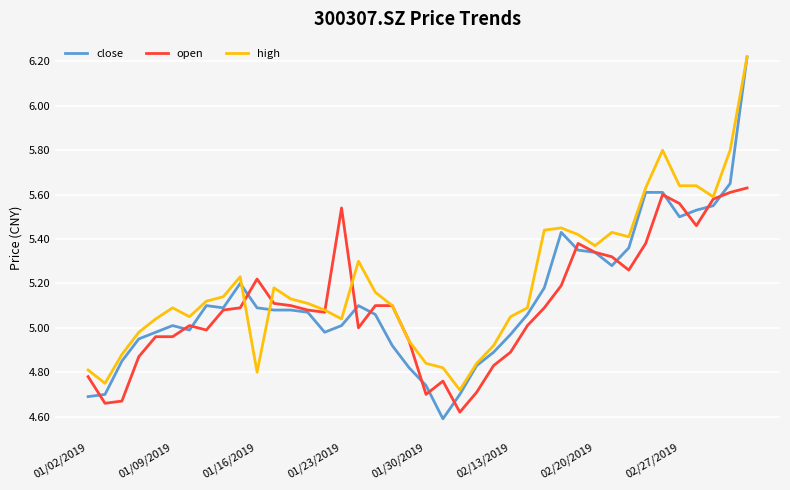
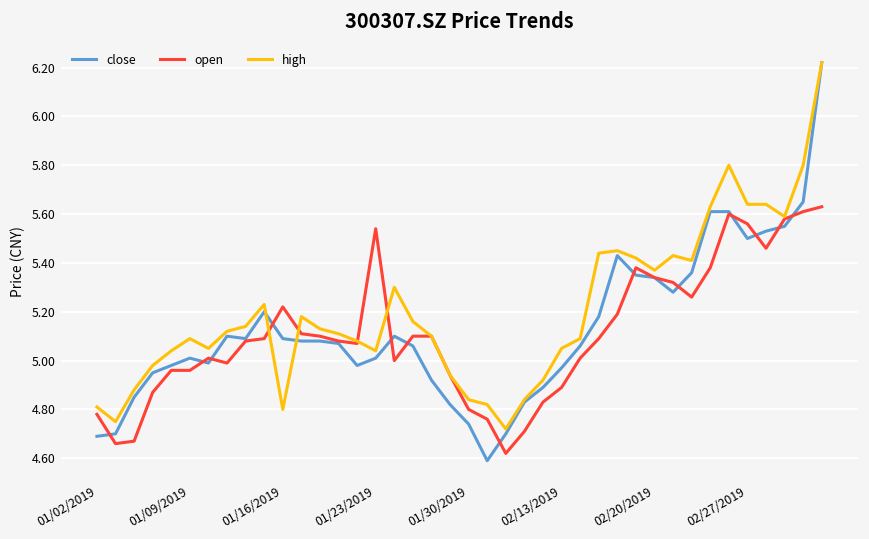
open, 01/30/2019: 4.7 -> 4.8
